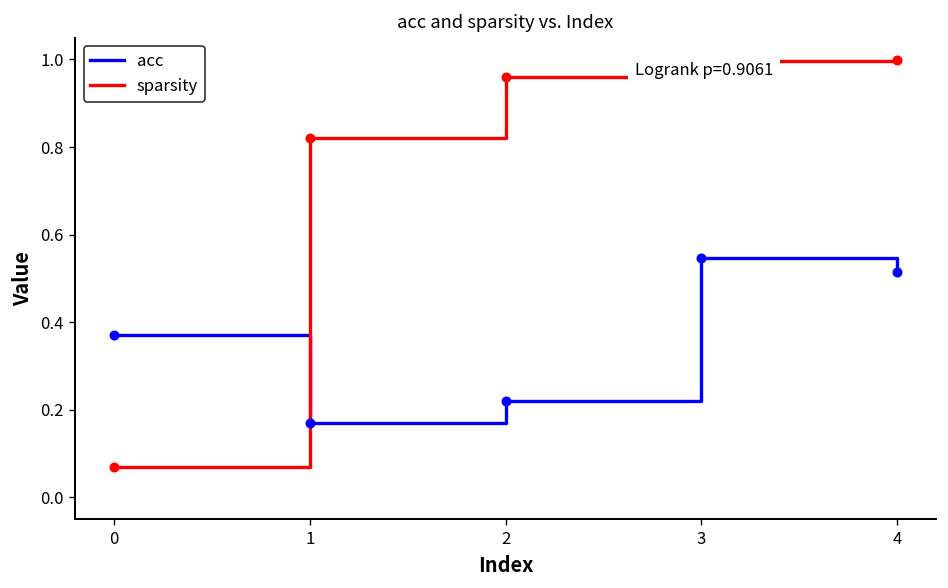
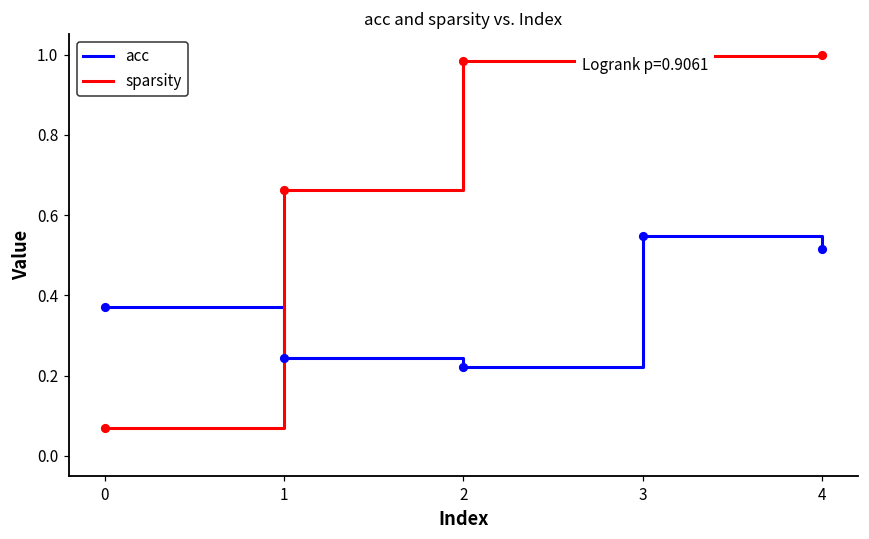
acc, 1: 0.17 -> 0.24
sparsity, 1: 0.82 -> 0.66
sparsity, 2: 0.96 -> 0.98
